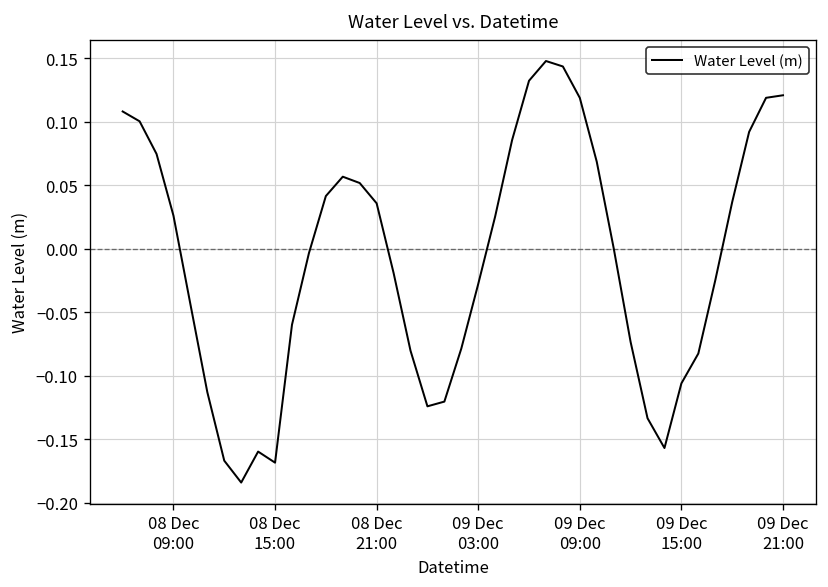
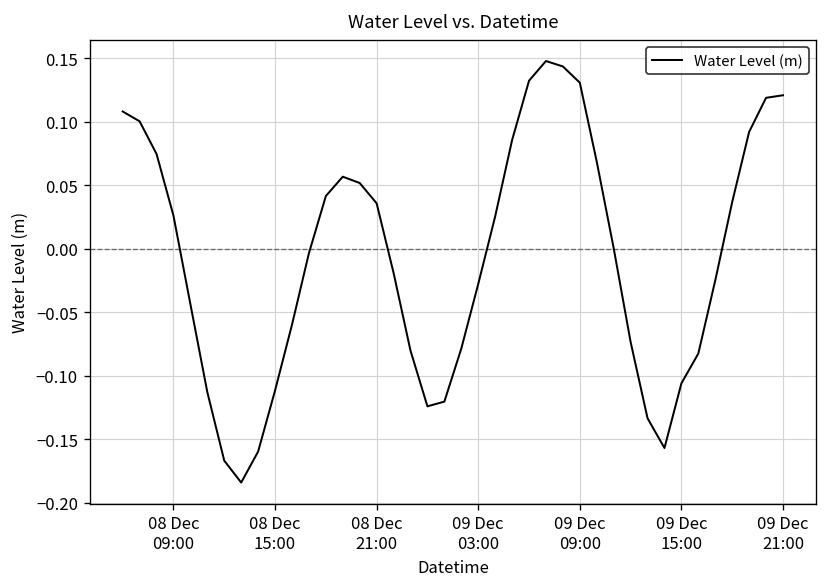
08 Dec 15:00: -0.168 -> -0.112
09 Dec 09:00: 0.119 -> 0.131
